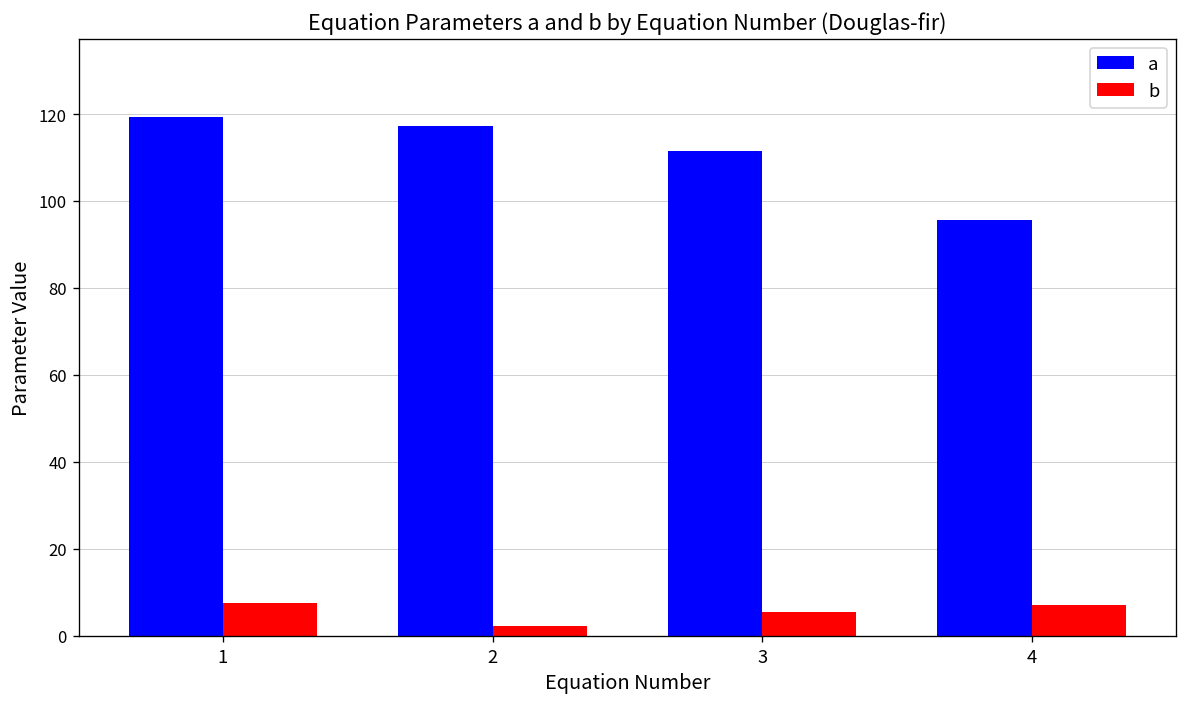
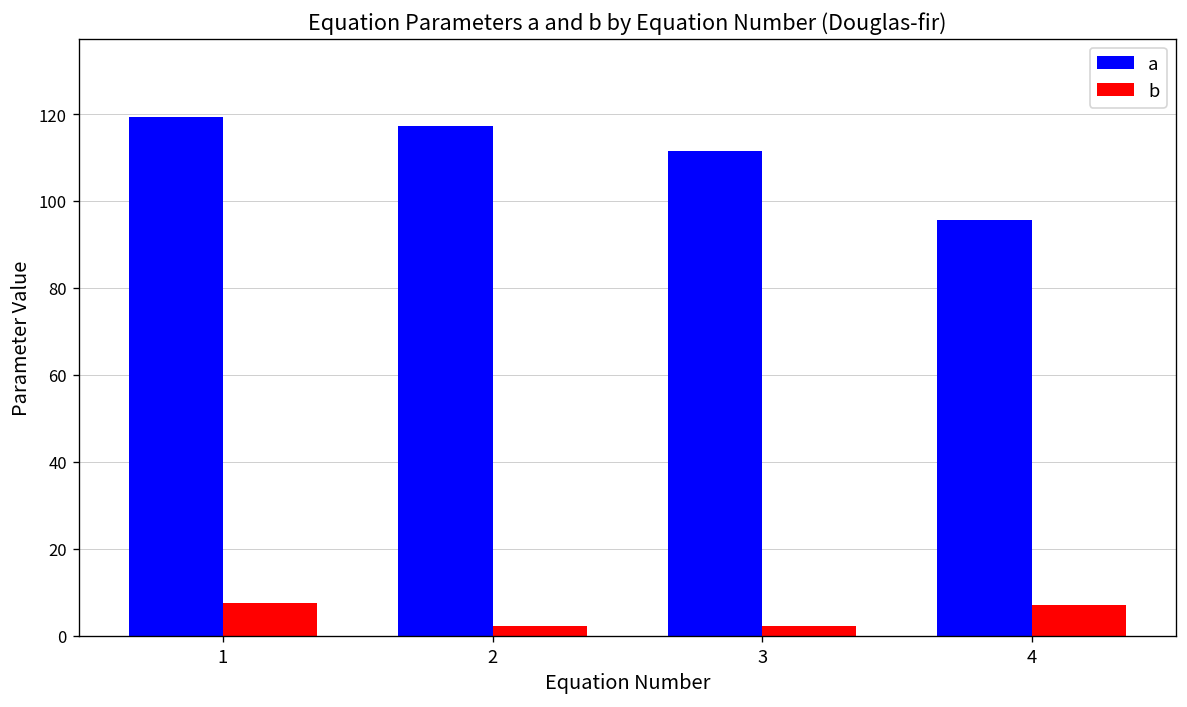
b, 3: 6 -> 2
